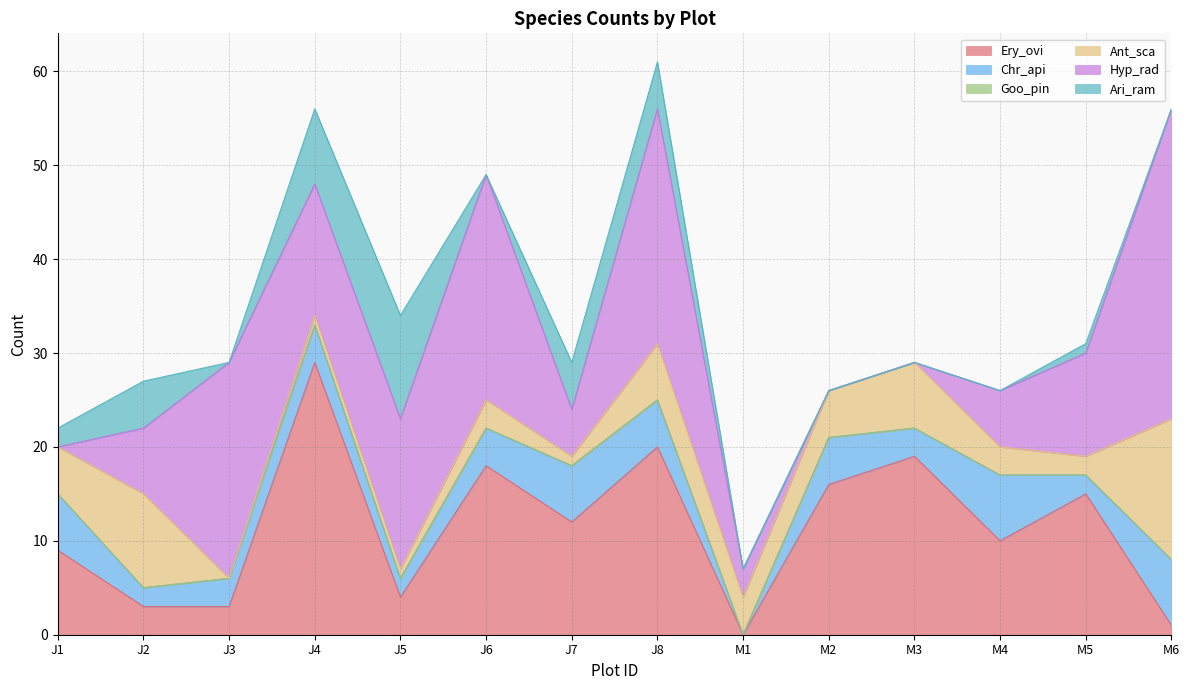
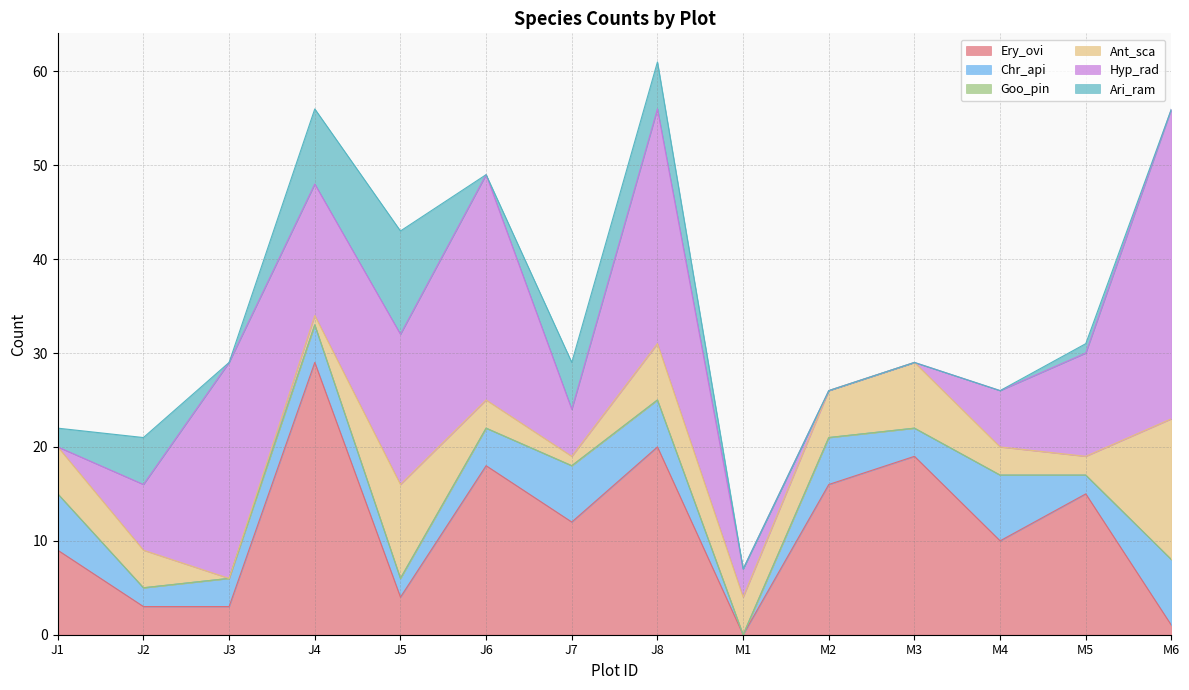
Ant_sca, J2: 10 -> 4
Ant_sca, J5: 1 -> 10
